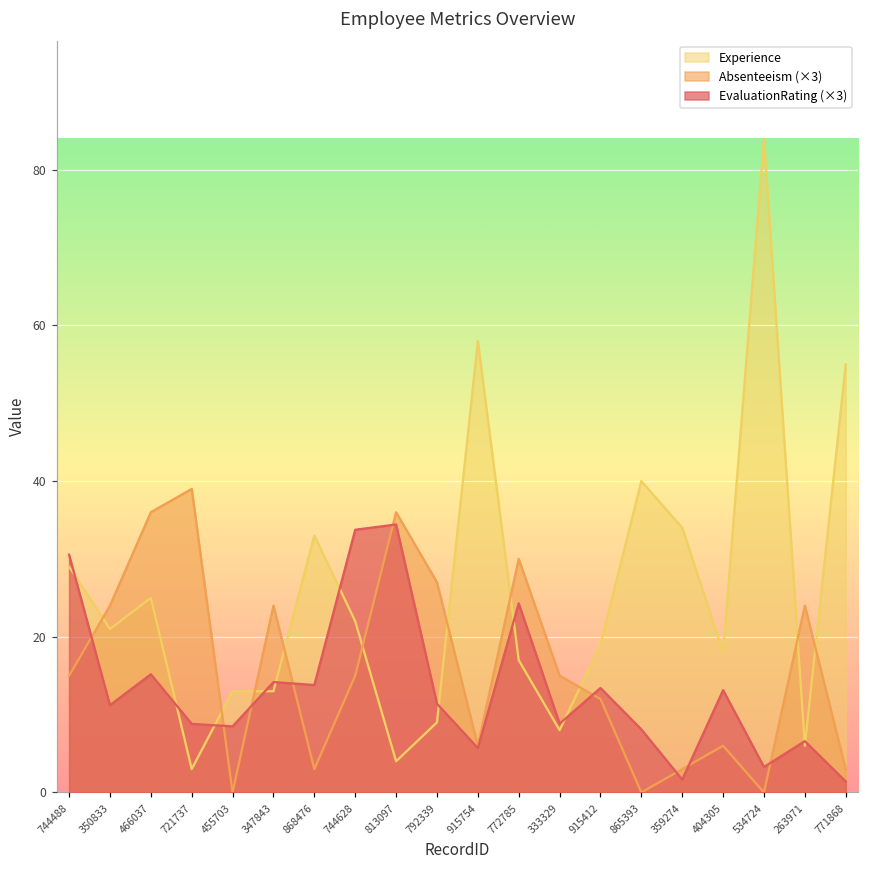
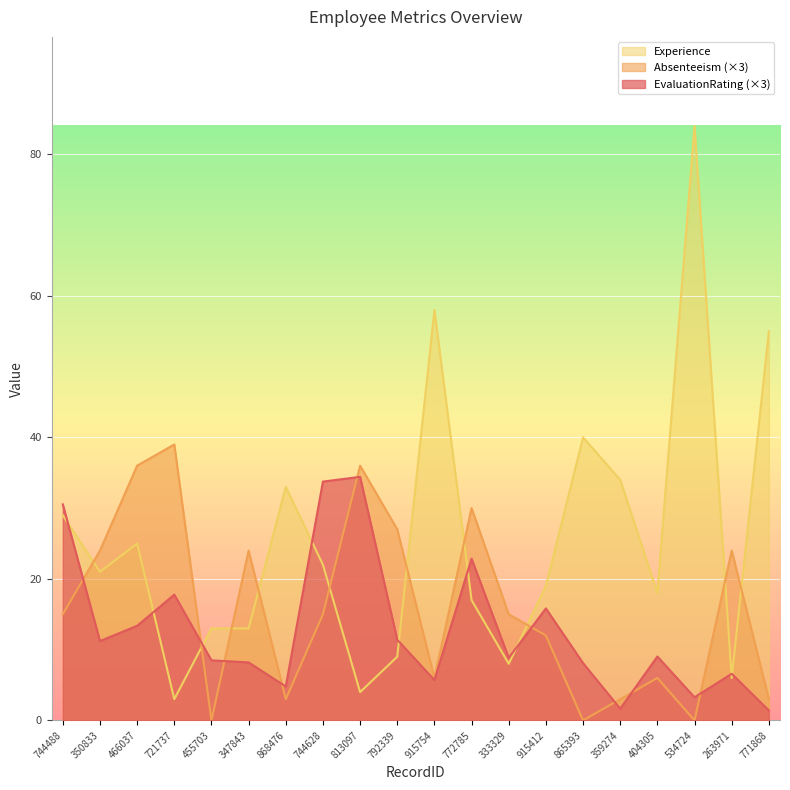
EvaluationRating (×3), 466037: 15 -> 13
EvaluationRating (×3), 721737: 9 -> 18
EvaluationRating (×3), 347843: 14 -> 8
EvaluationRating (×3), 868476: 14 -> 5
EvaluationRating (×3), 772785: 24 -> 23
EvaluationRating (×3), 915412: 13 -> 16
EvaluationRating (×3), 404305: 13 -> 9
